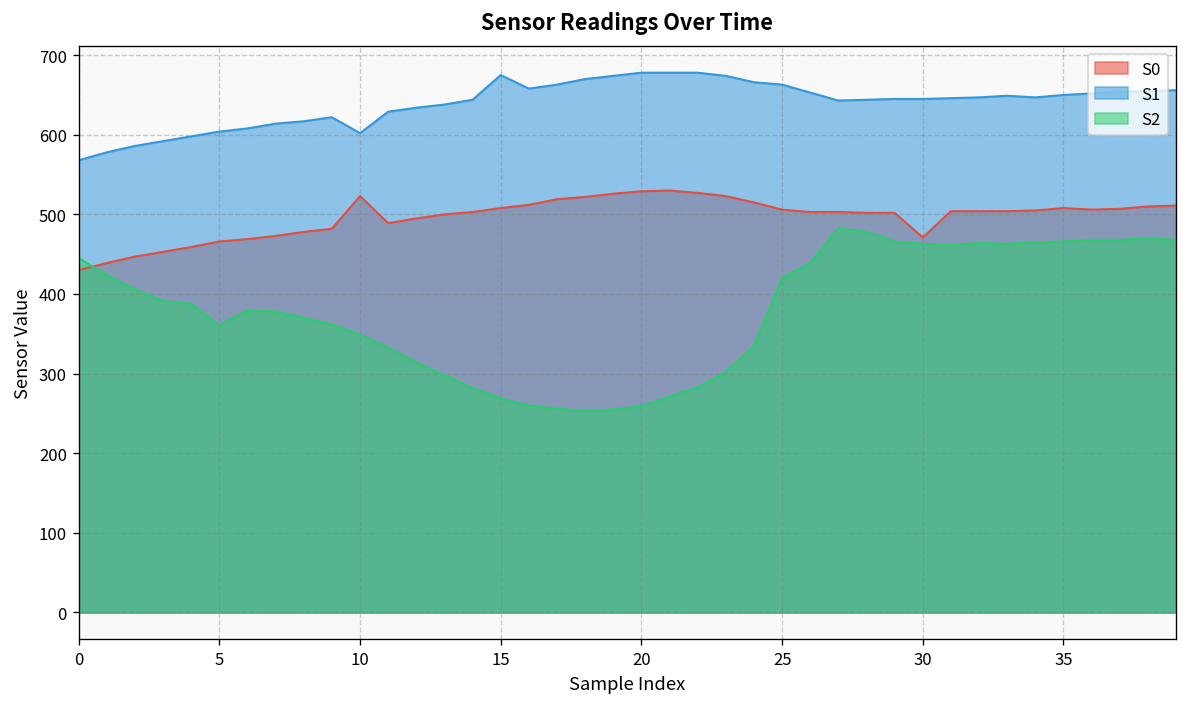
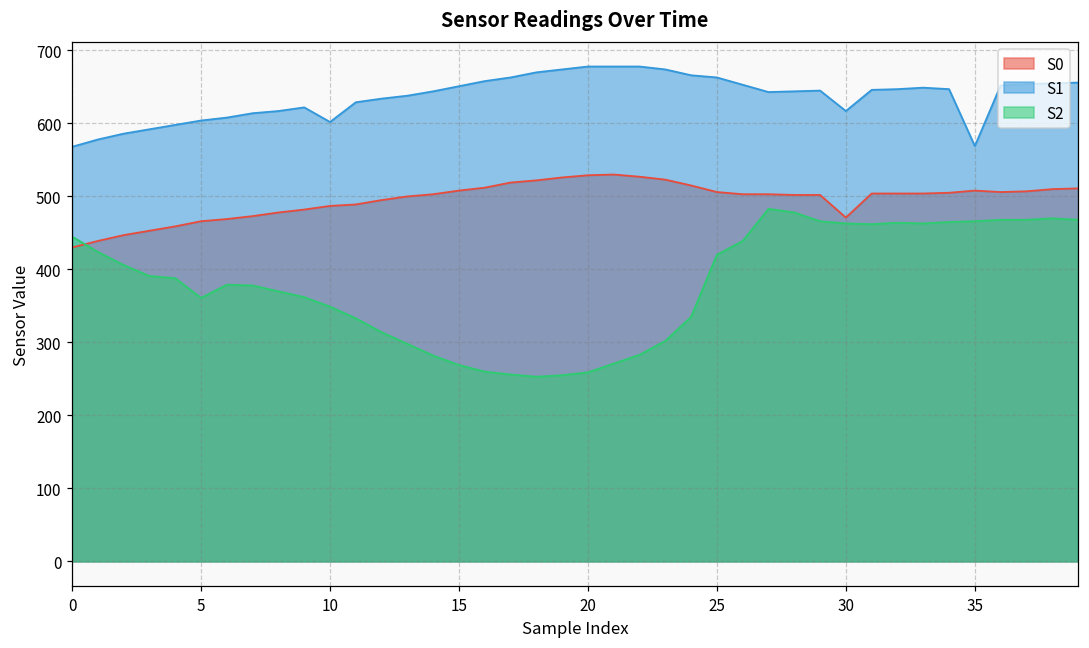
S0, 10: 520 -> 490
S1, 15: 680 -> 650
S1, 30: 650 -> 620
S1, 35: 650 -> 570
